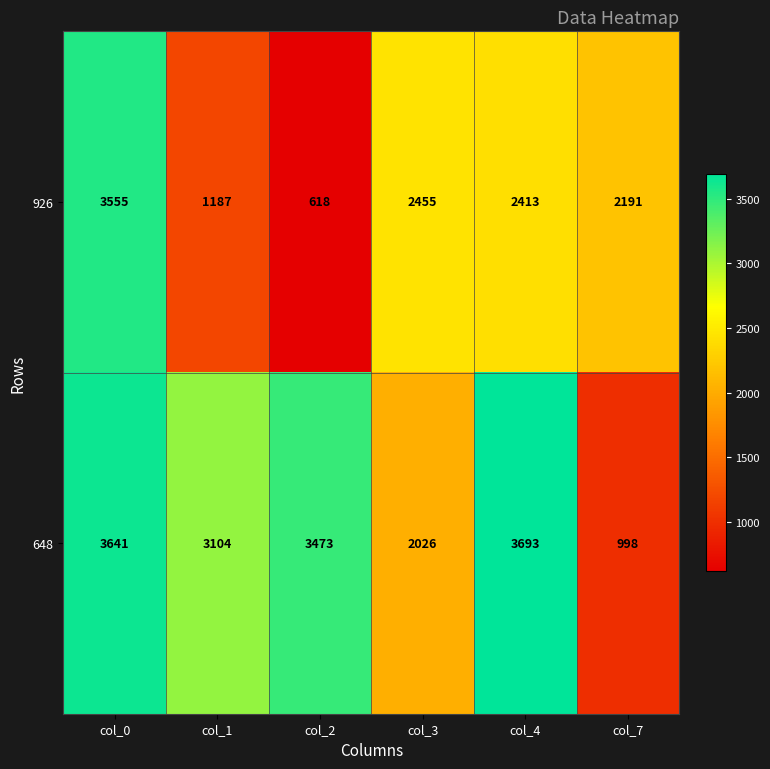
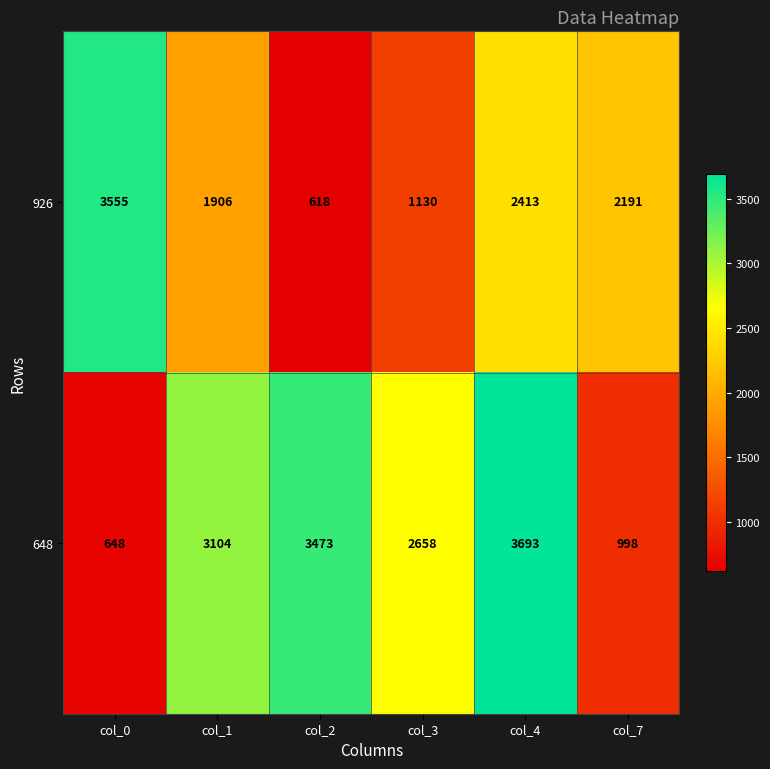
926, col_1: 1187 -> 1906
926, col_3: 2455 -> 1130
648, col_0: 3641 -> 648
648, col_3: 2026 -> 2658
